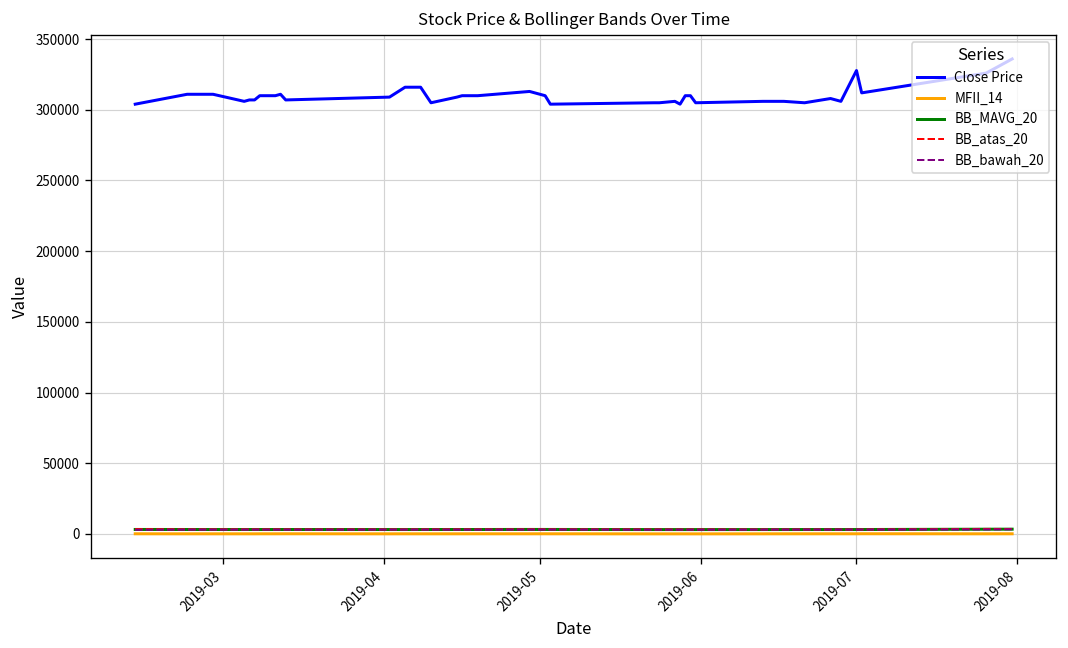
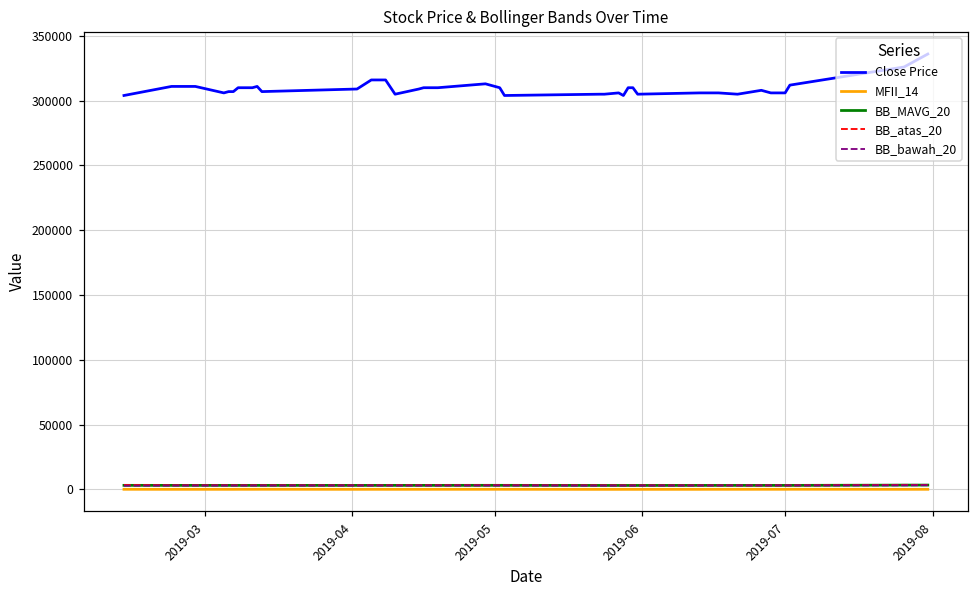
Close Price, 2019-07: 328000 -> 306000
